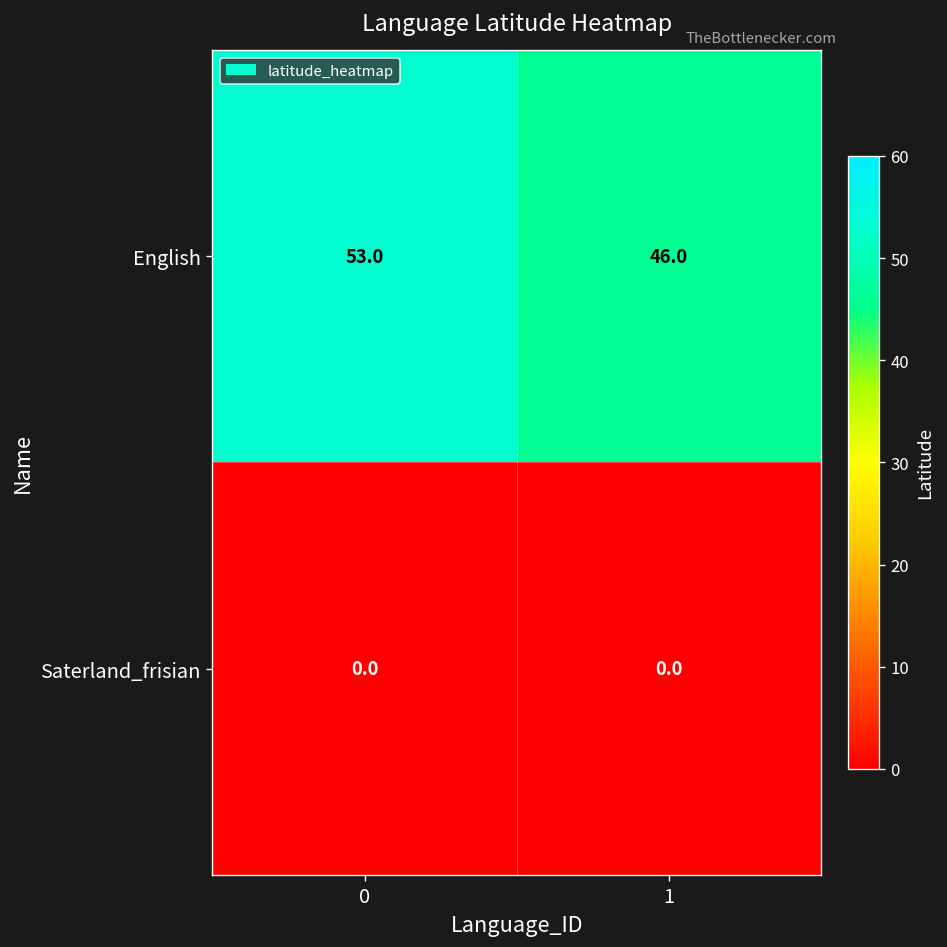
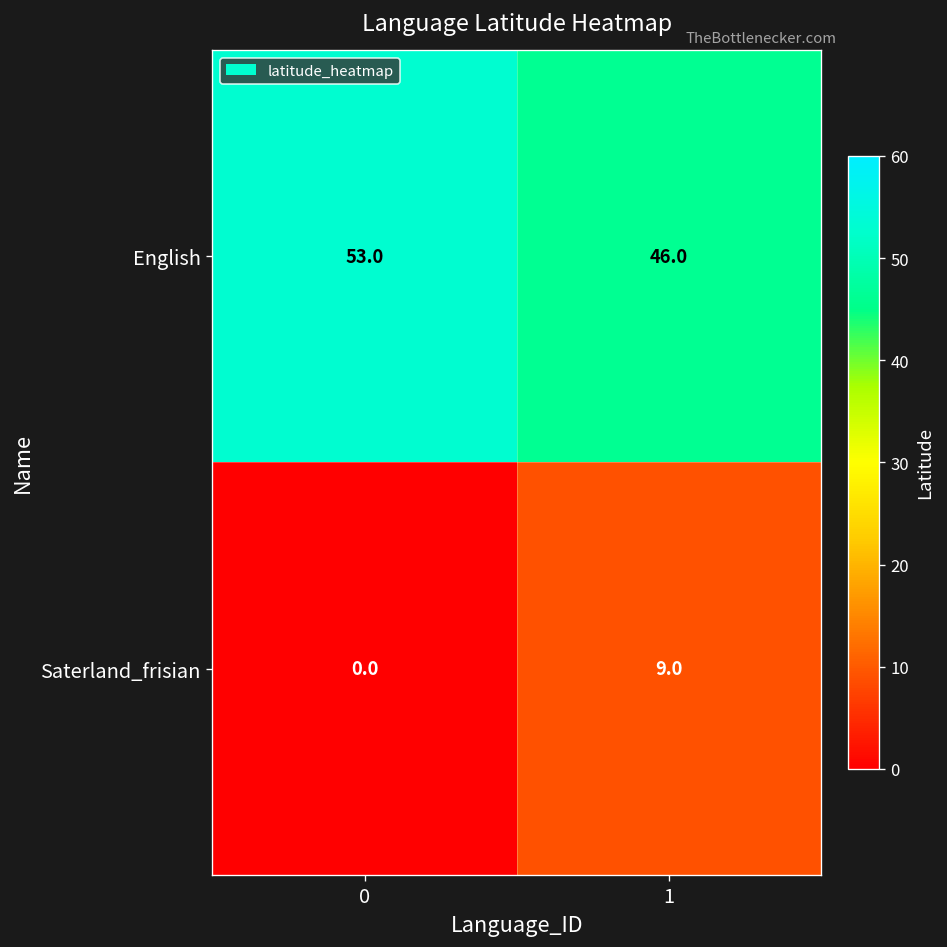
Saterland_frisian, 1: 0.0 -> 9.0
